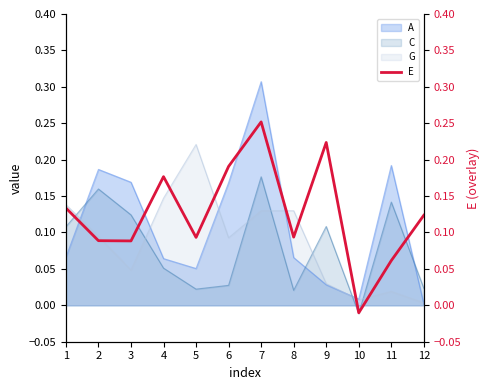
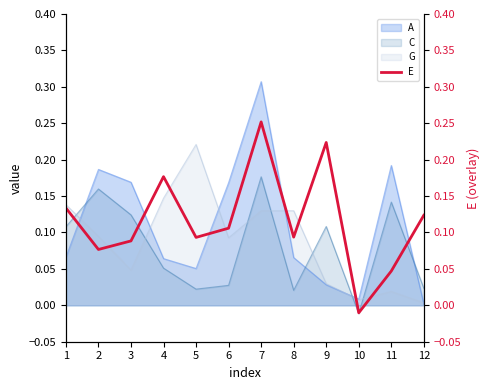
E, 2: 0.09 -> 0.08
E, 6: 0.19 -> 0.11
E, 11: 0.06 -> 0.05
